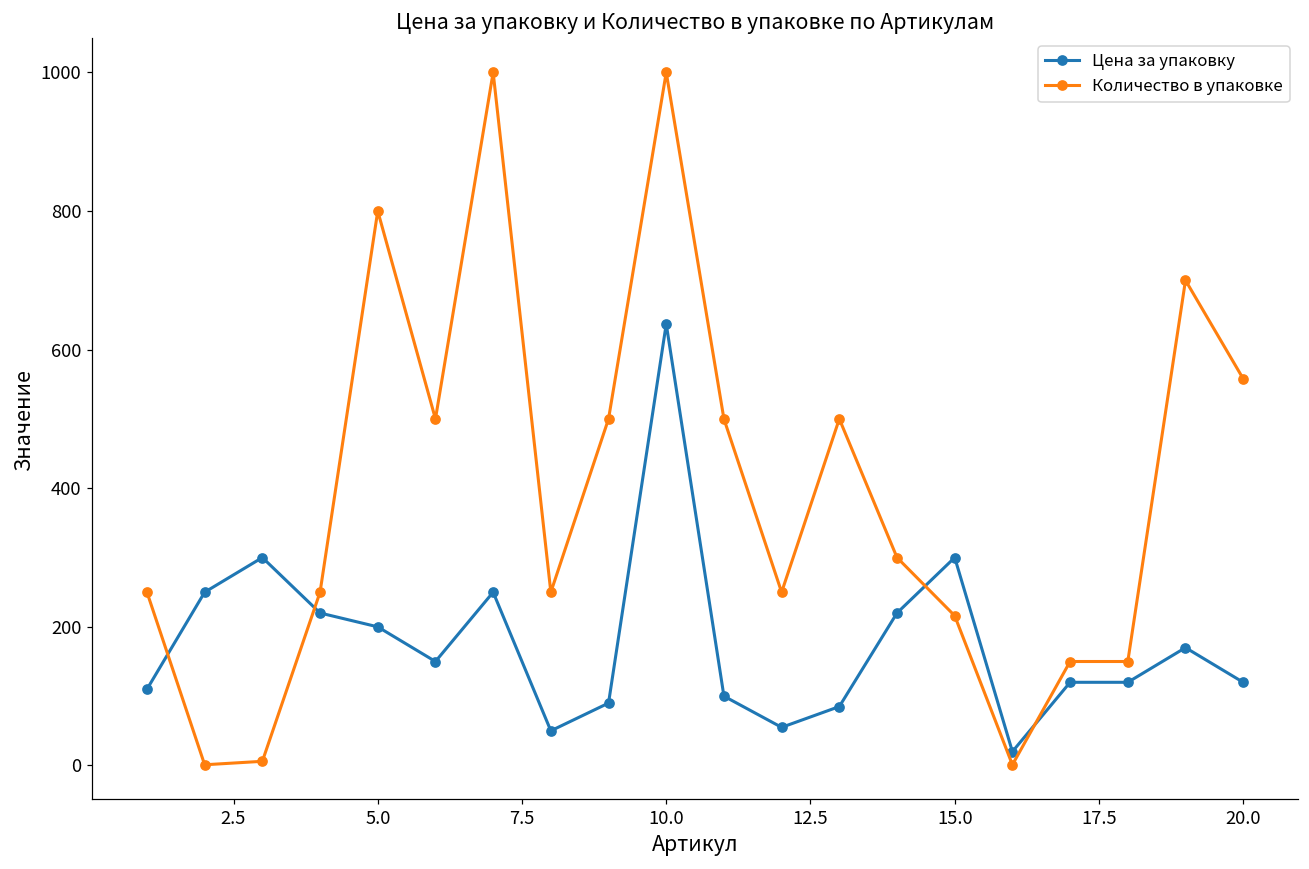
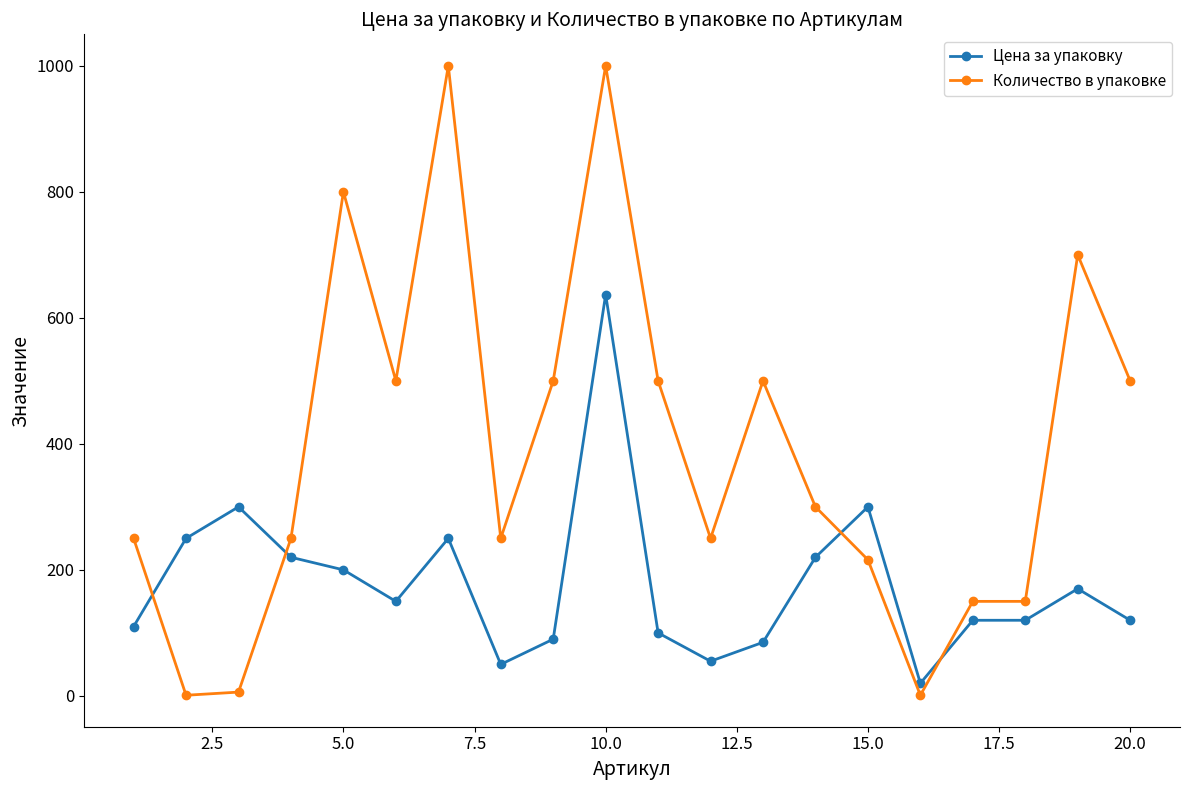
Количество в упаковке, 20.0: 560 -> 500
